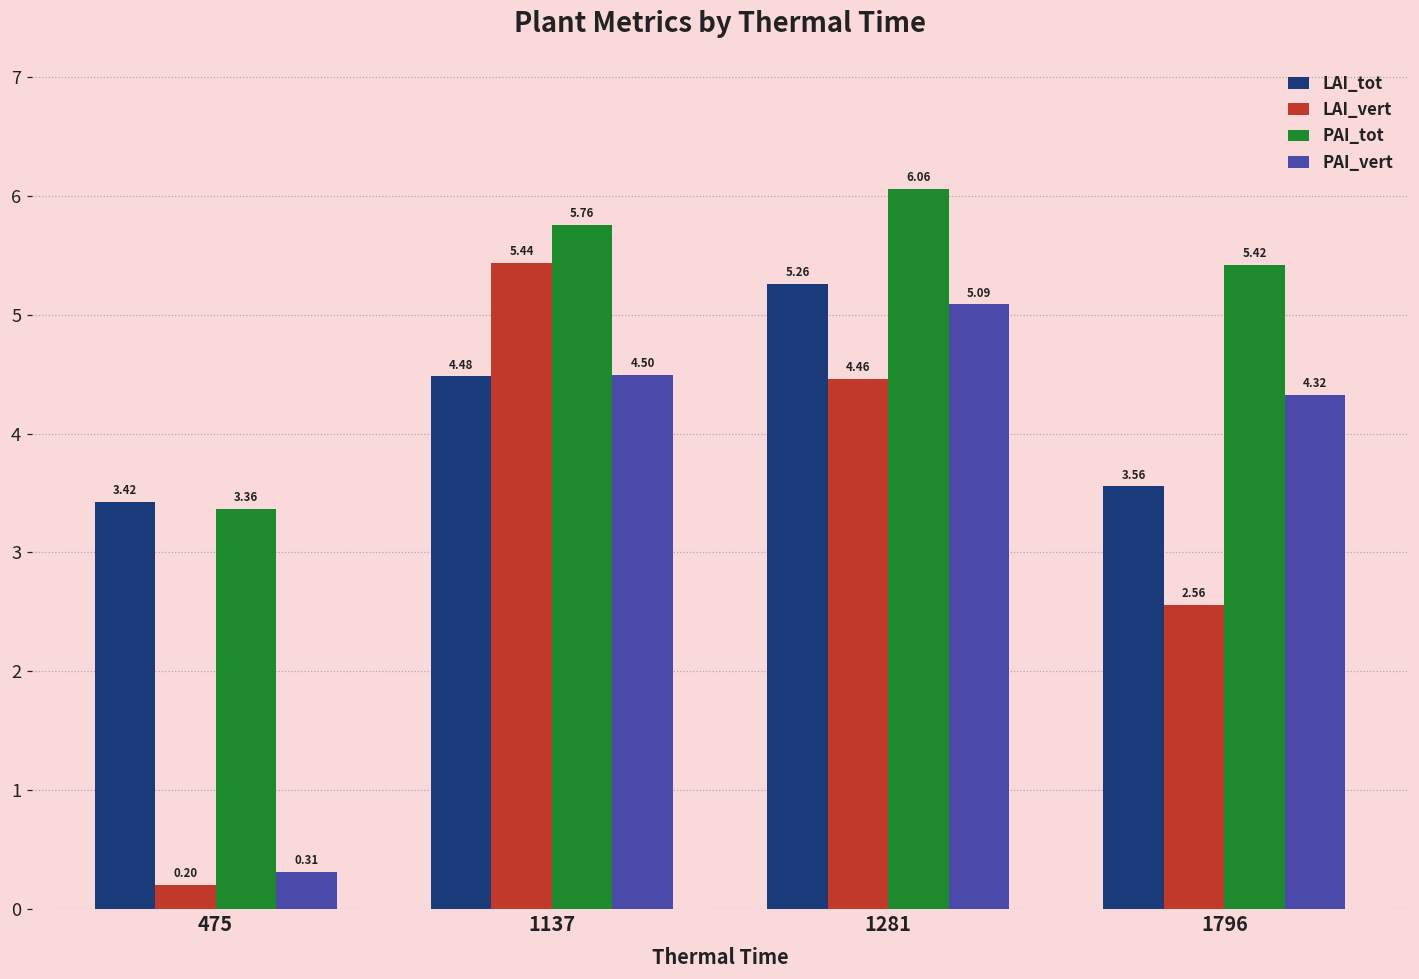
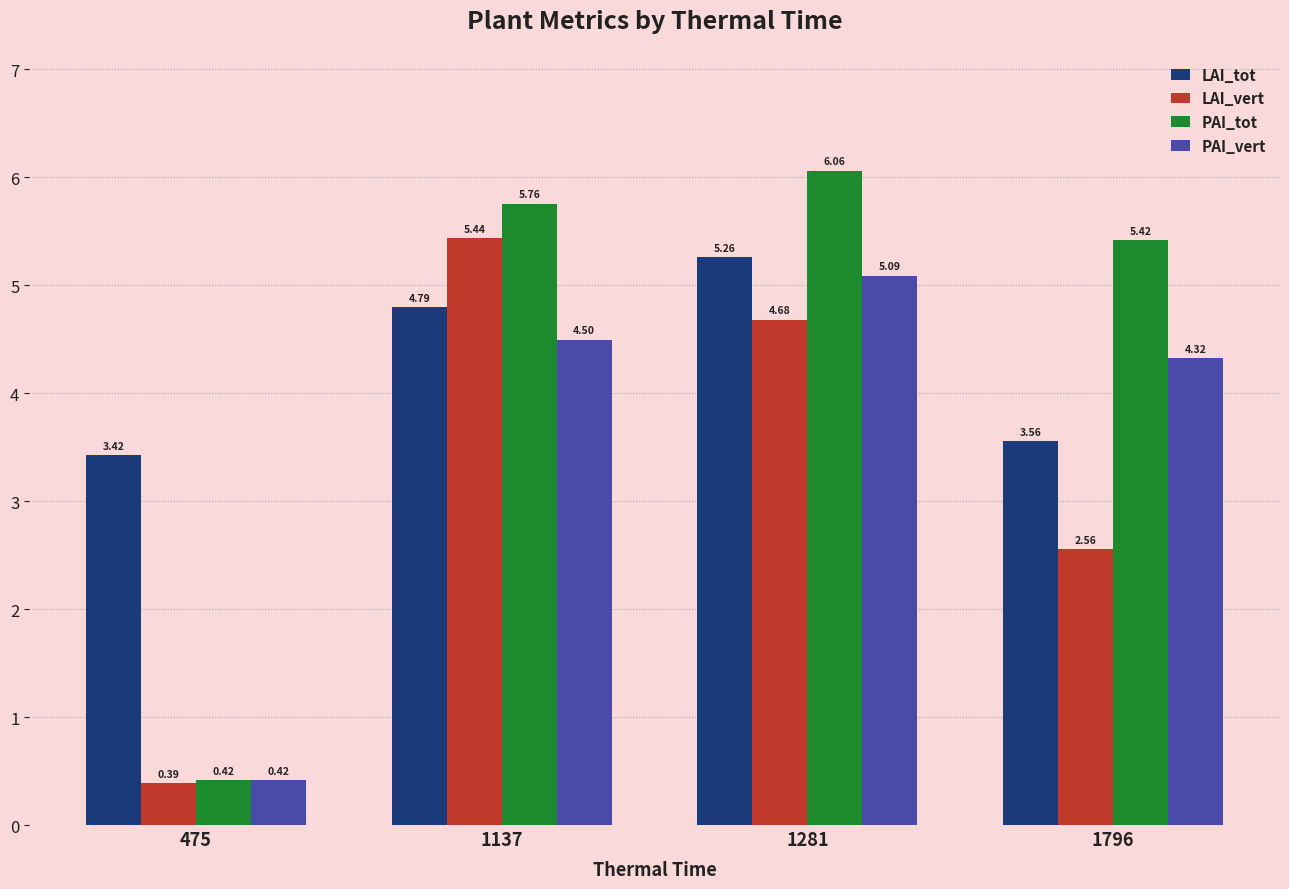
LAI_vert, 475: 0.20 -> 0.39
PAI_tot, 475: 3.36 -> 0.42
PAI_vert, 475: 0.31 -> 0.42
LAI_tot, 1137: 4.48 -> 4.79
LAI_vert, 1281: 4.46 -> 4.68
